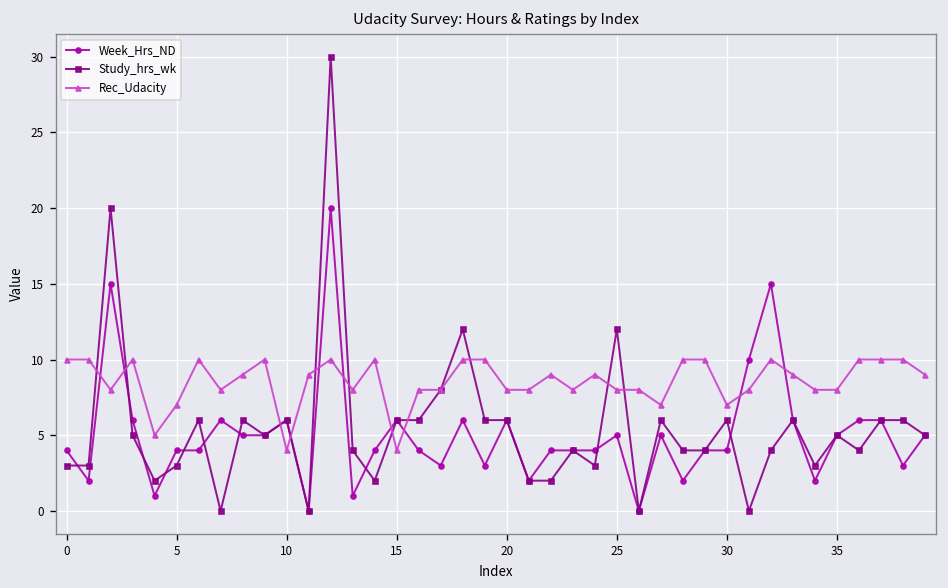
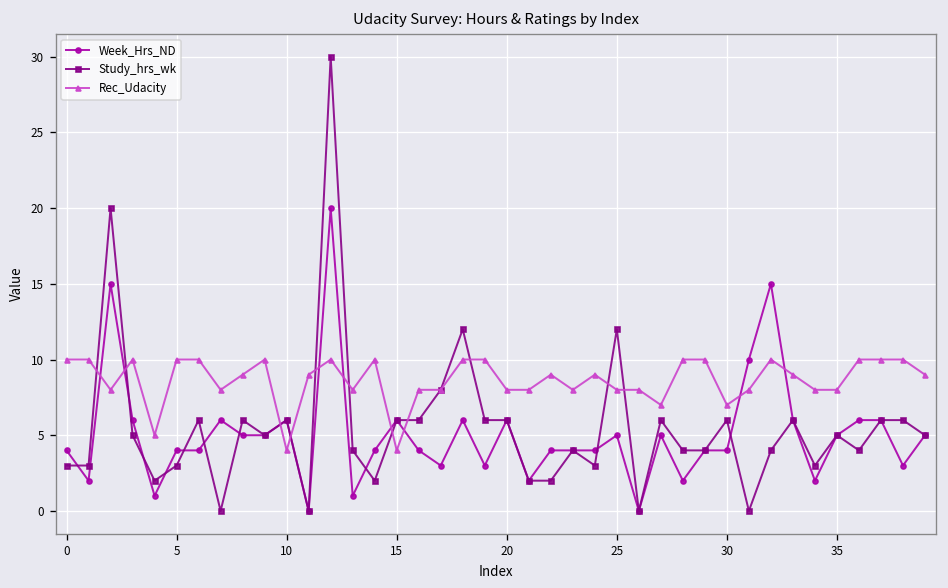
Rec_Udacity, 5: 7 -> 10
